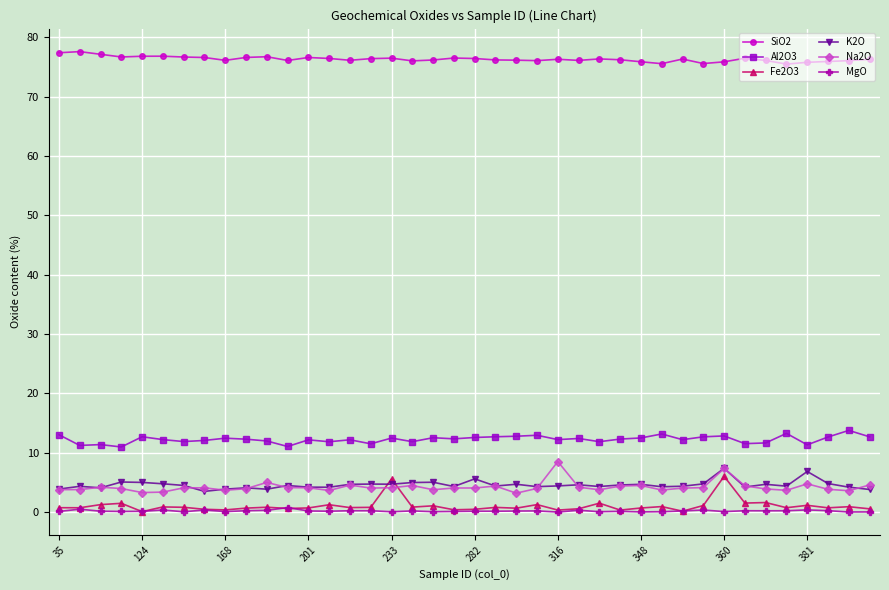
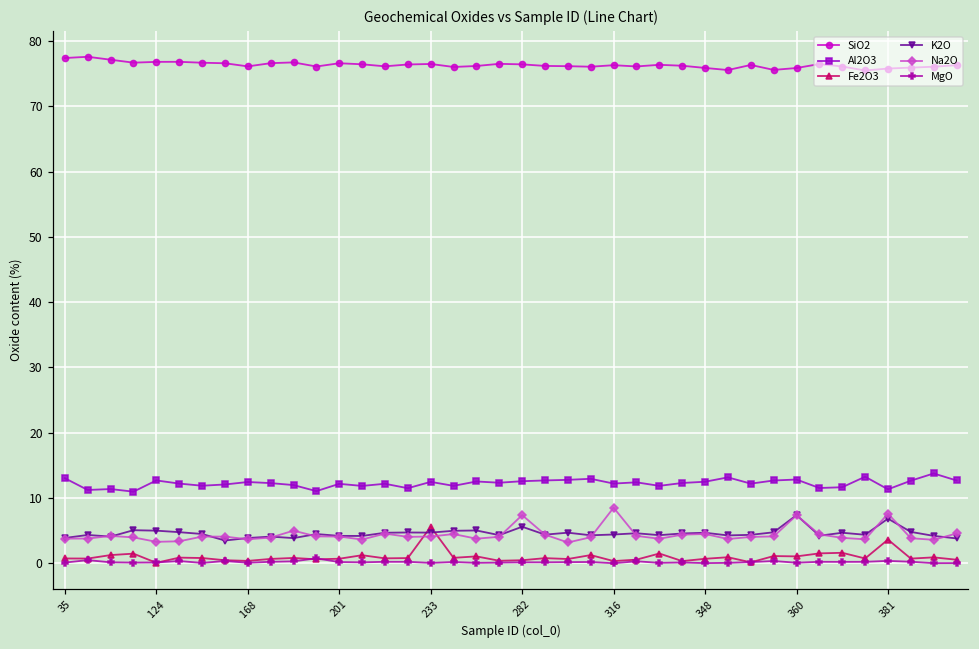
Na2O, 282: 4 -> 7
Fe2O3, 360: 6 -> 1
Fe2O3, 381: 1 -> 4
Na2O, 381: 5 -> 8
